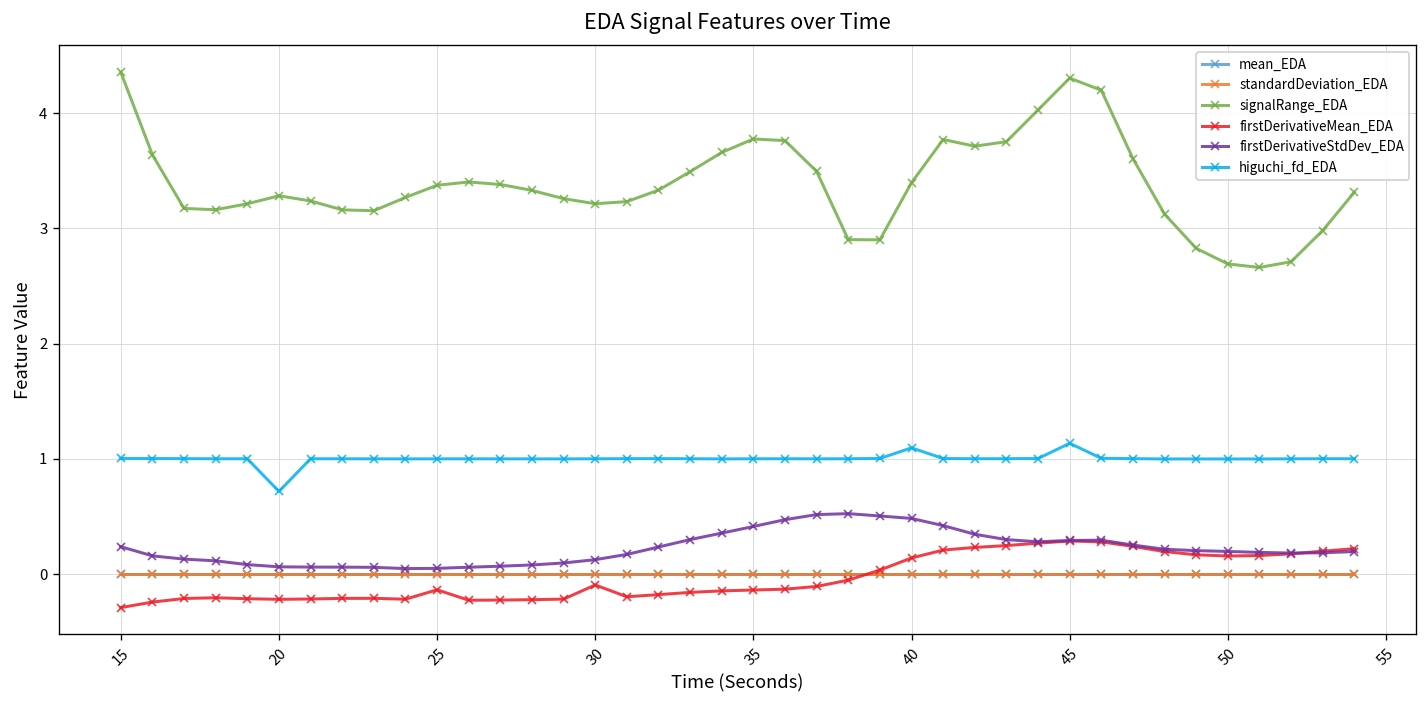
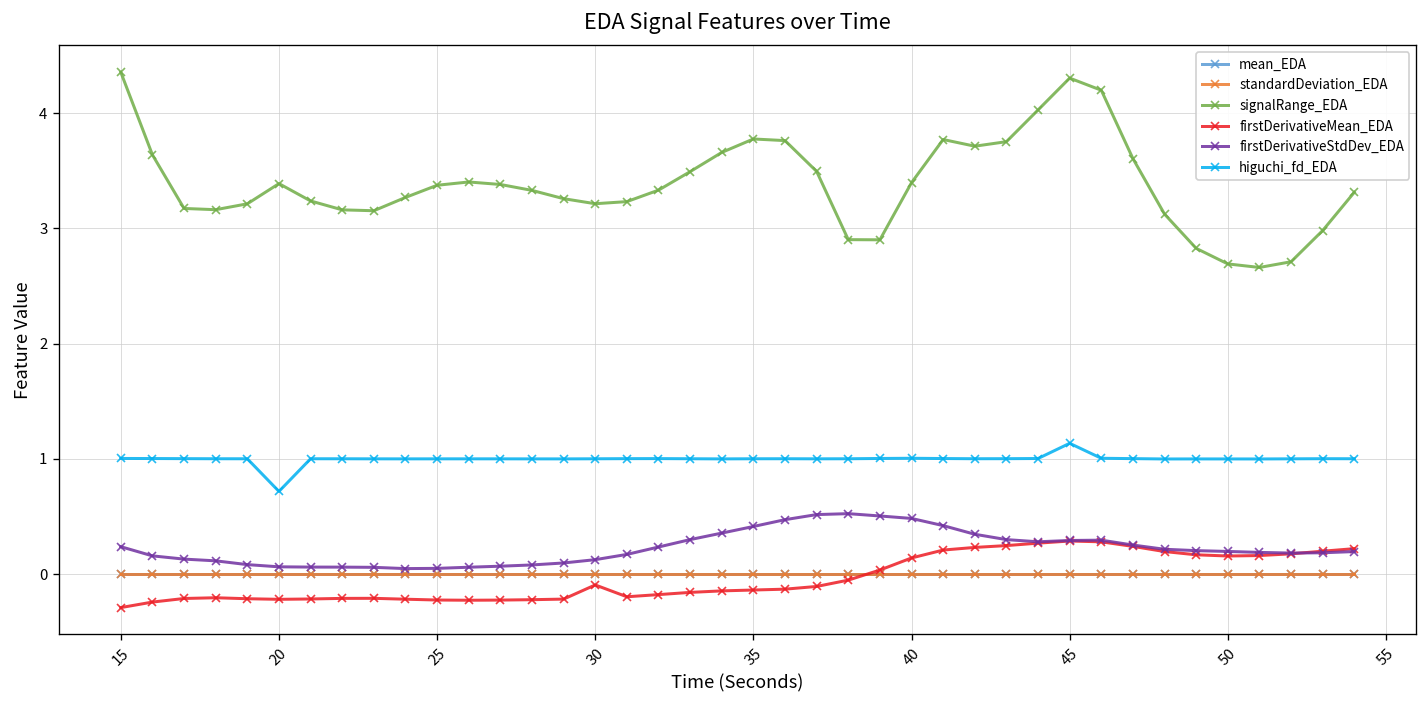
signalRange_EDA, 20: 3.3 -> 3.4
firstDerivativeMean_EDA, 25: -0.1 -> -0.2
higuchi_fd_EDA, 40: 1.1 -> 1.0
